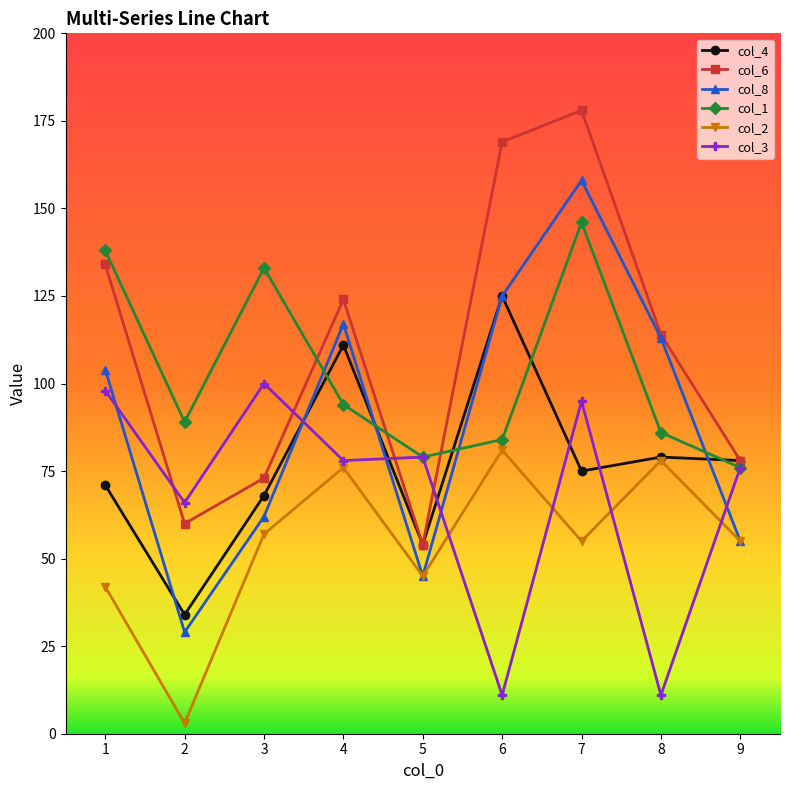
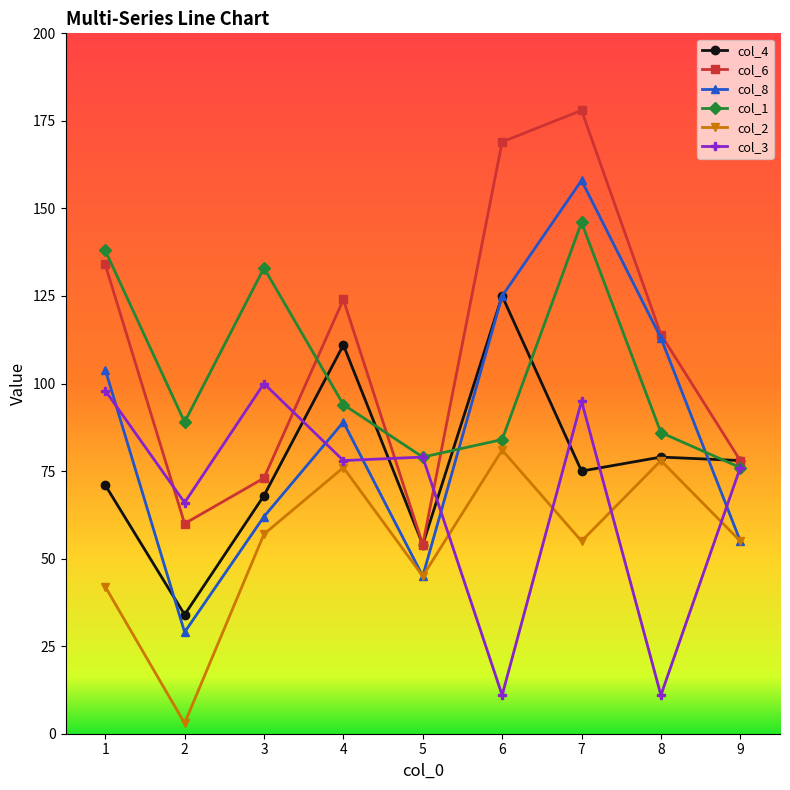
col_8, 4: 117 -> 89
